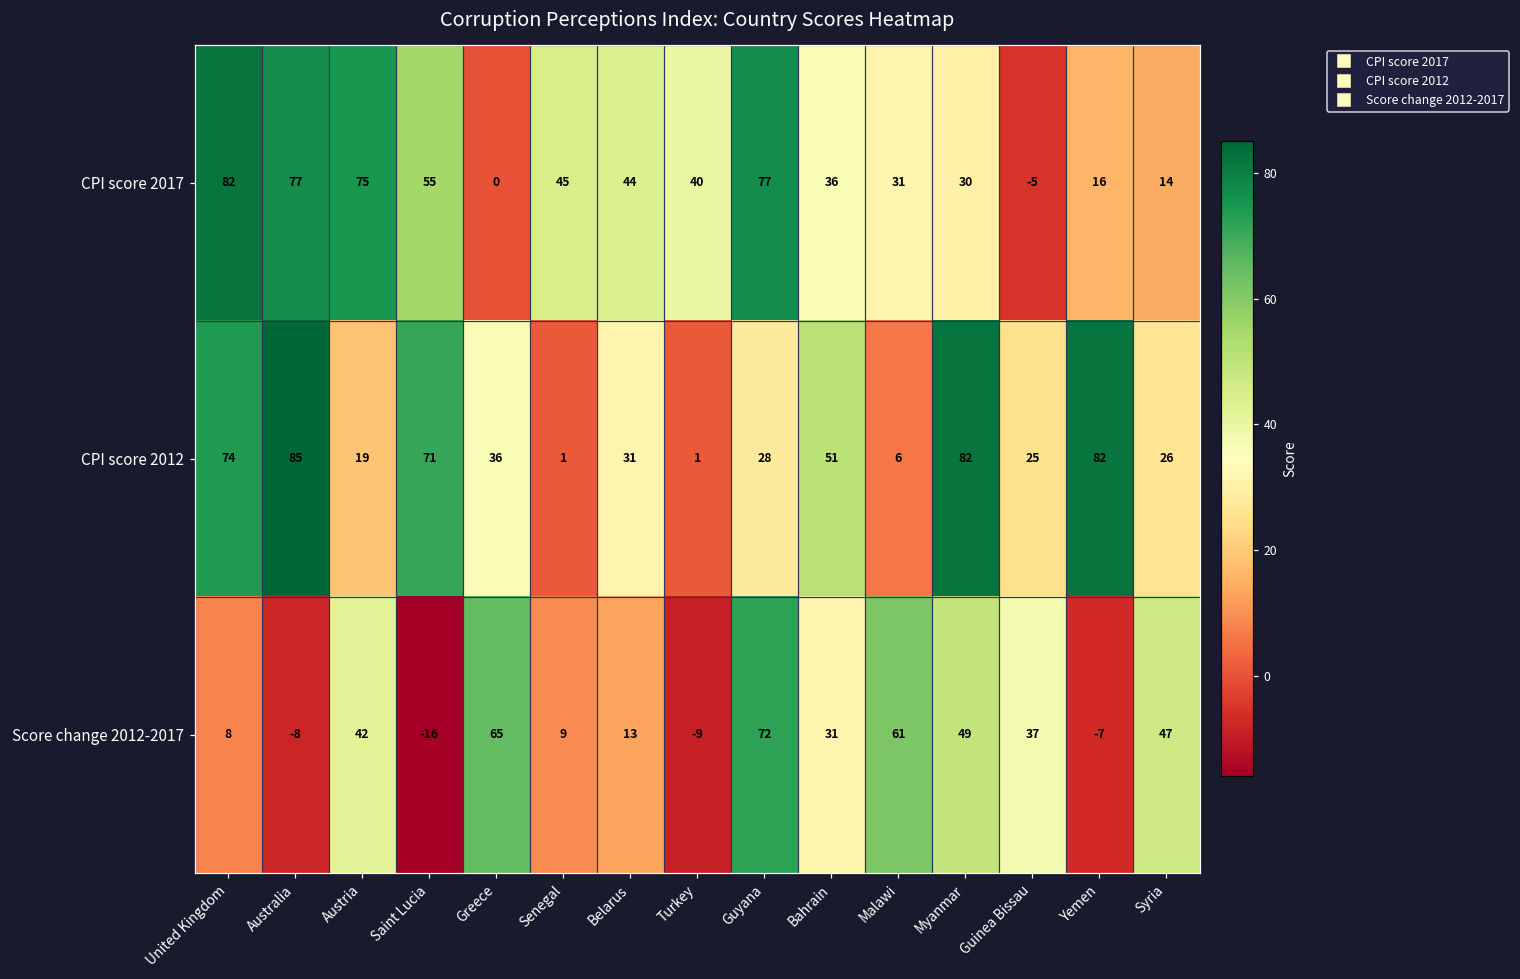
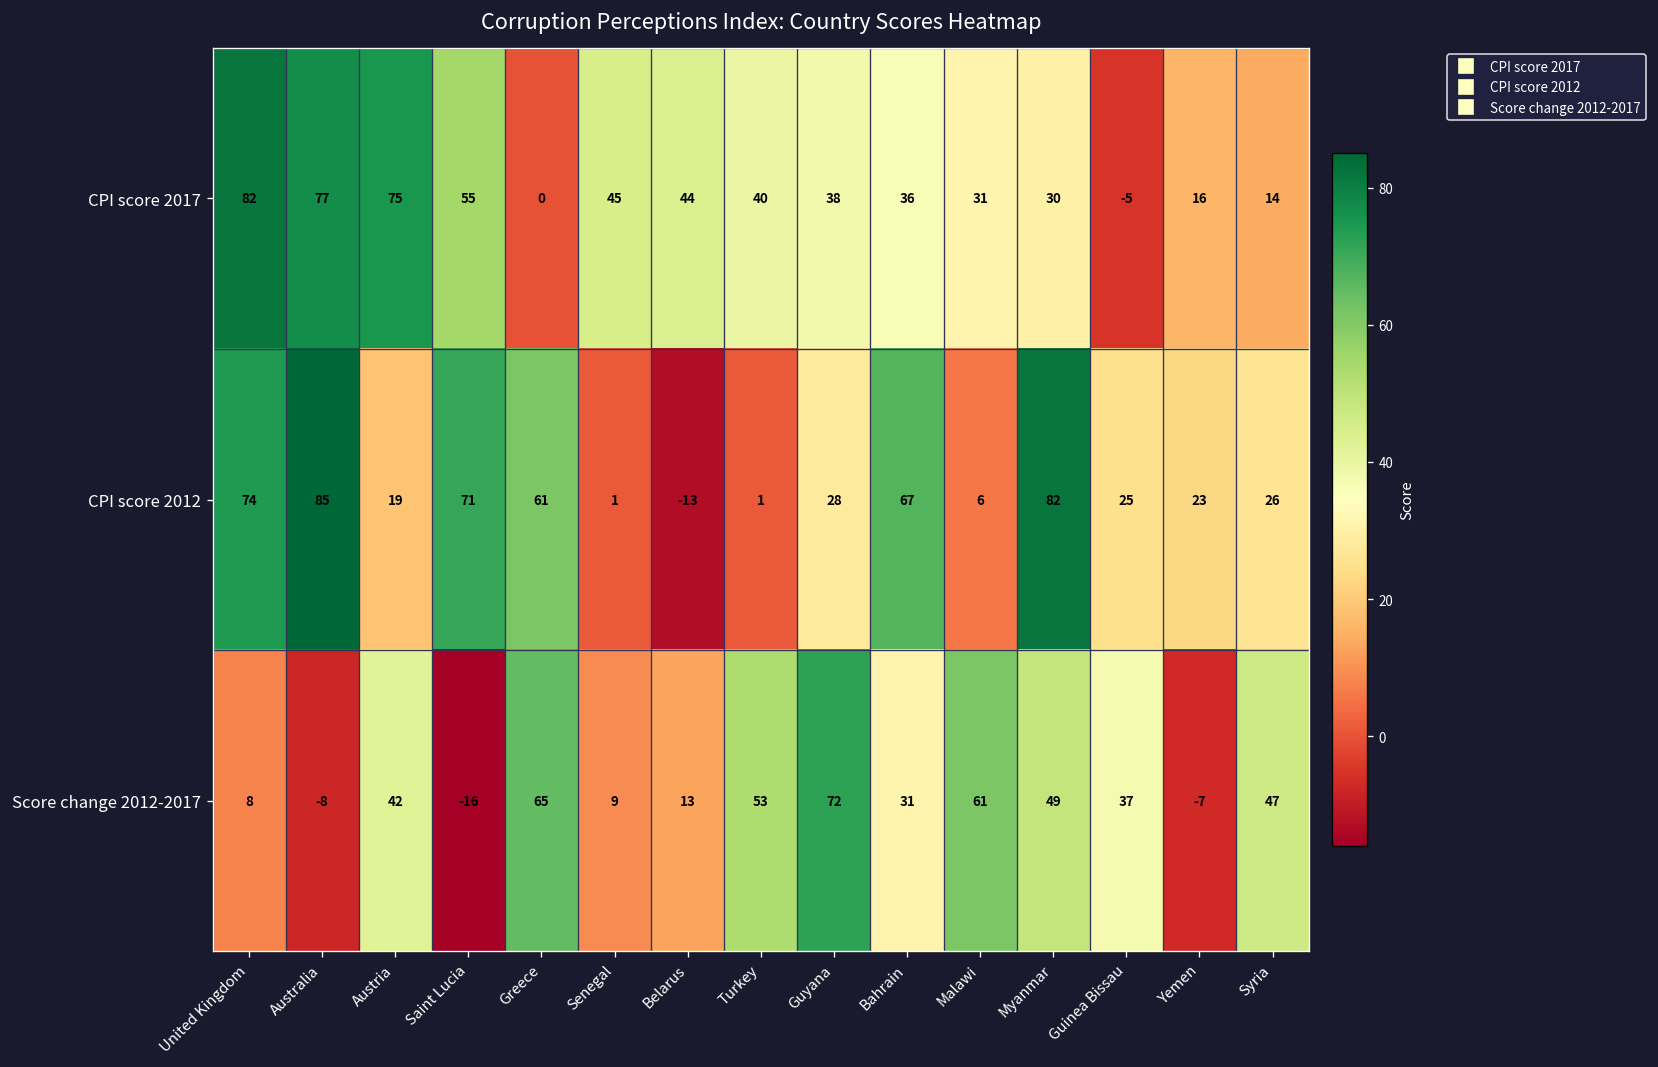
CPI score 2017, Guyana: 77 -> 38
CPI score 2012, Greece: 36 -> 61
CPI score 2012, Belarus: 31 -> -13
CPI score 2012, Bahrain: 51 -> 67
CPI score 2012, Yemen: 82 -> 23
Score change 2012-2017, Turkey: -9 -> 53
